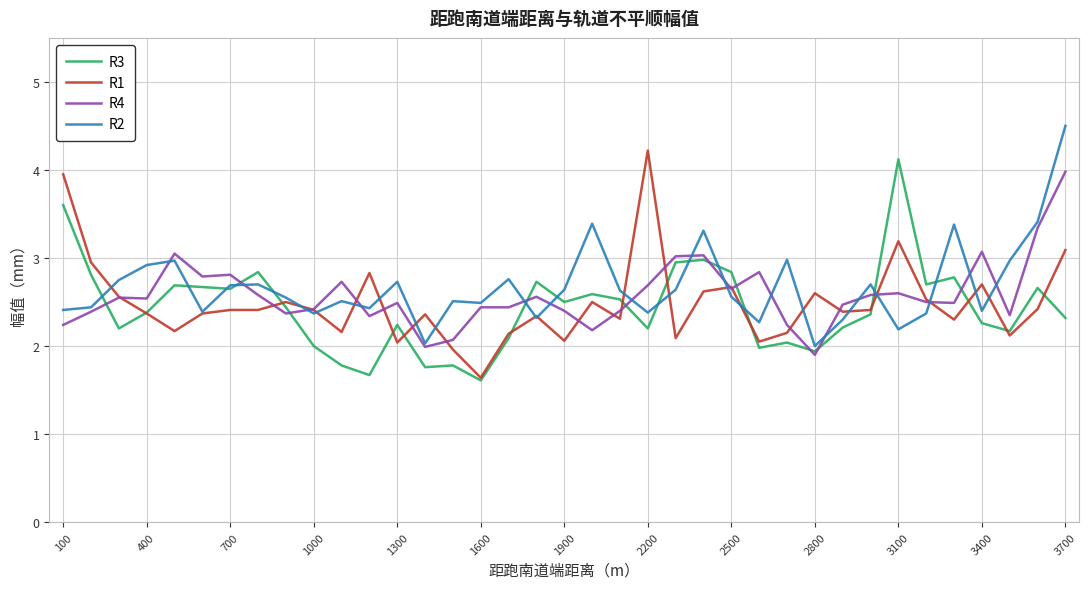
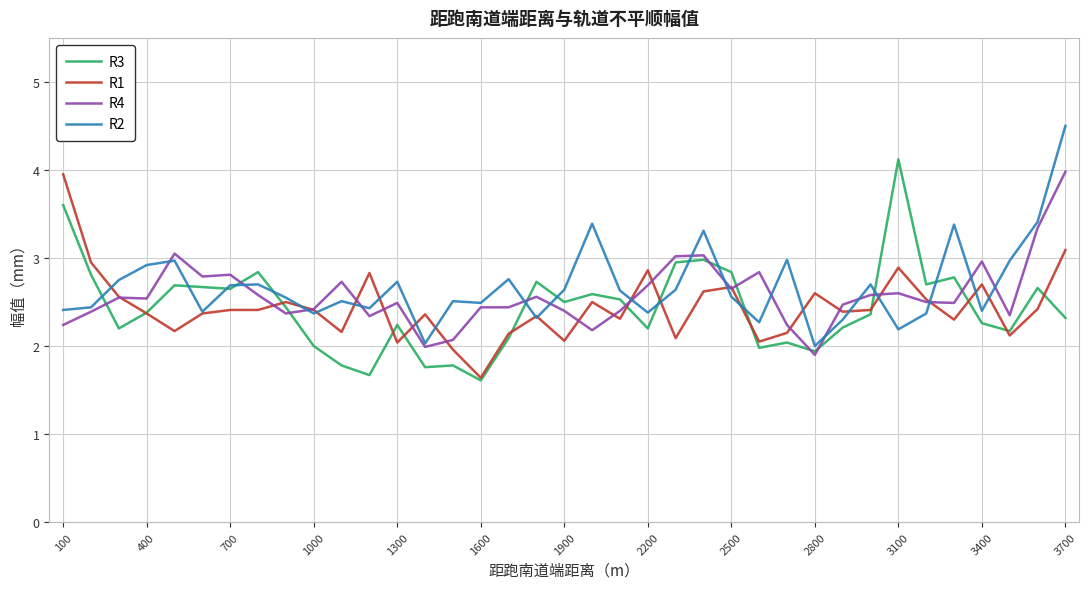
R1, 2200: 4.2 -> 2.9
R1, 3100: 3.2 -> 2.9
R4, 3400: 3.1 -> 3.0
